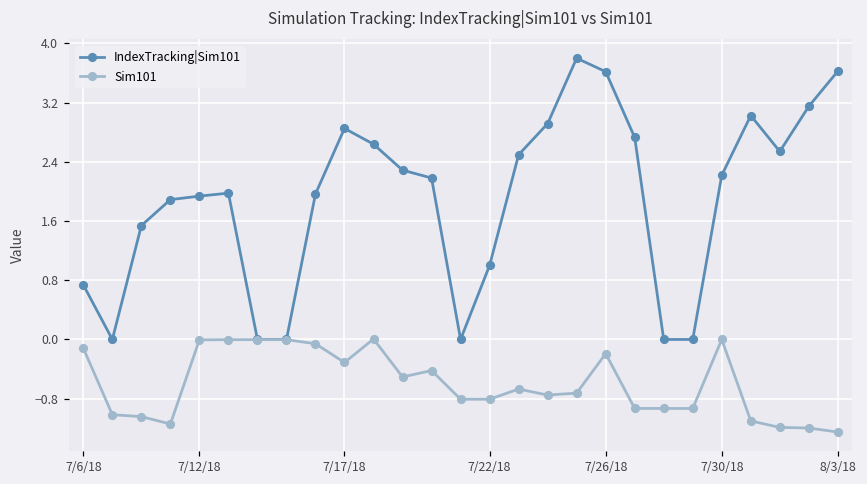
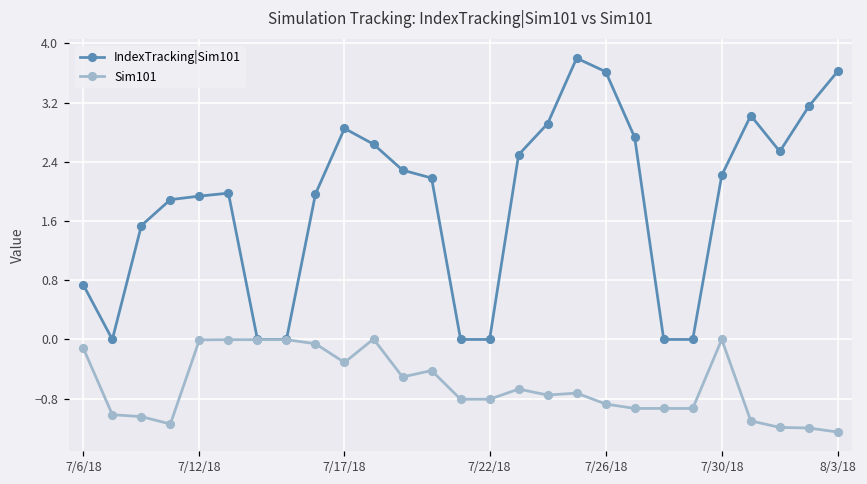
IndexTracking|Sim101, 7/22/18: 1 -> 0
Sim101, 7/26/18: -0.2 -> -0.9
